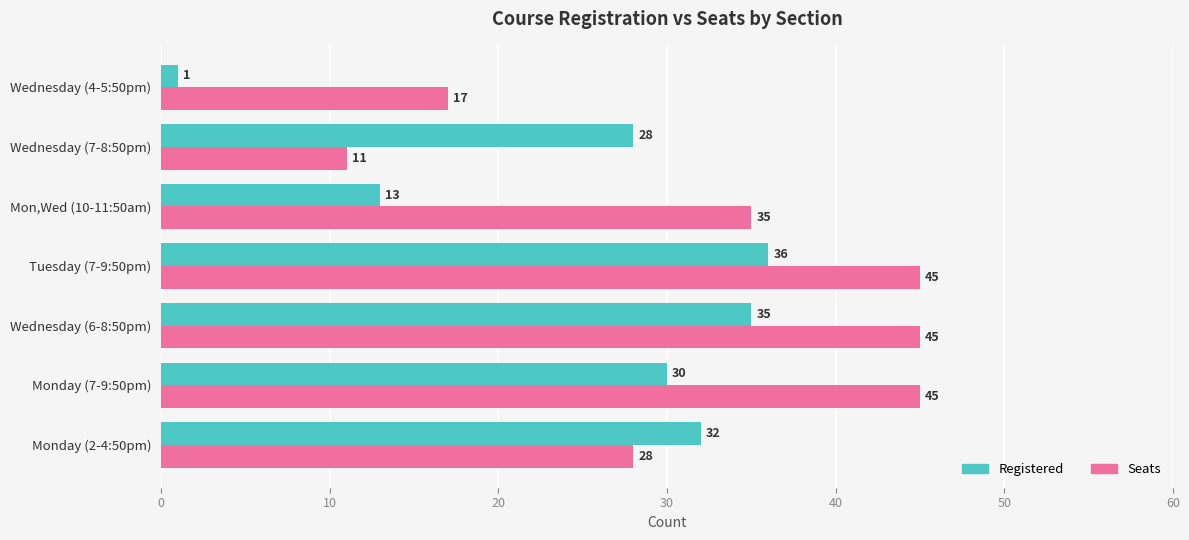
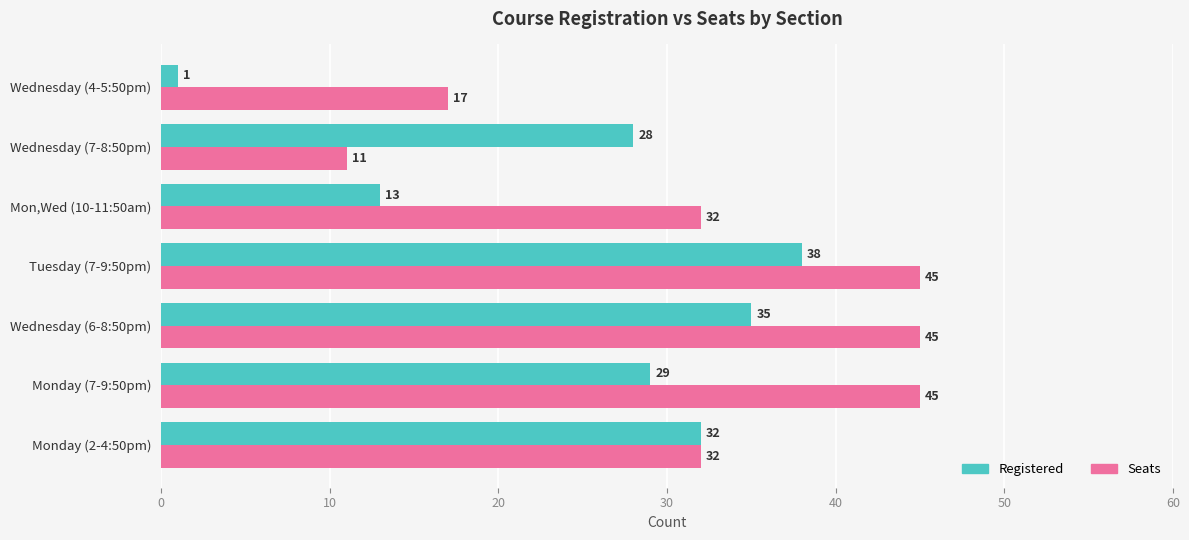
Seats, Mon,Wed (10-11:50am): 35 -> 32
Registered, Tuesday (7-9:50pm): 36 -> 38
Registered, Monday (7-9:50pm): 30 -> 29
Seats, Monday (2-4:50pm): 28 -> 32
